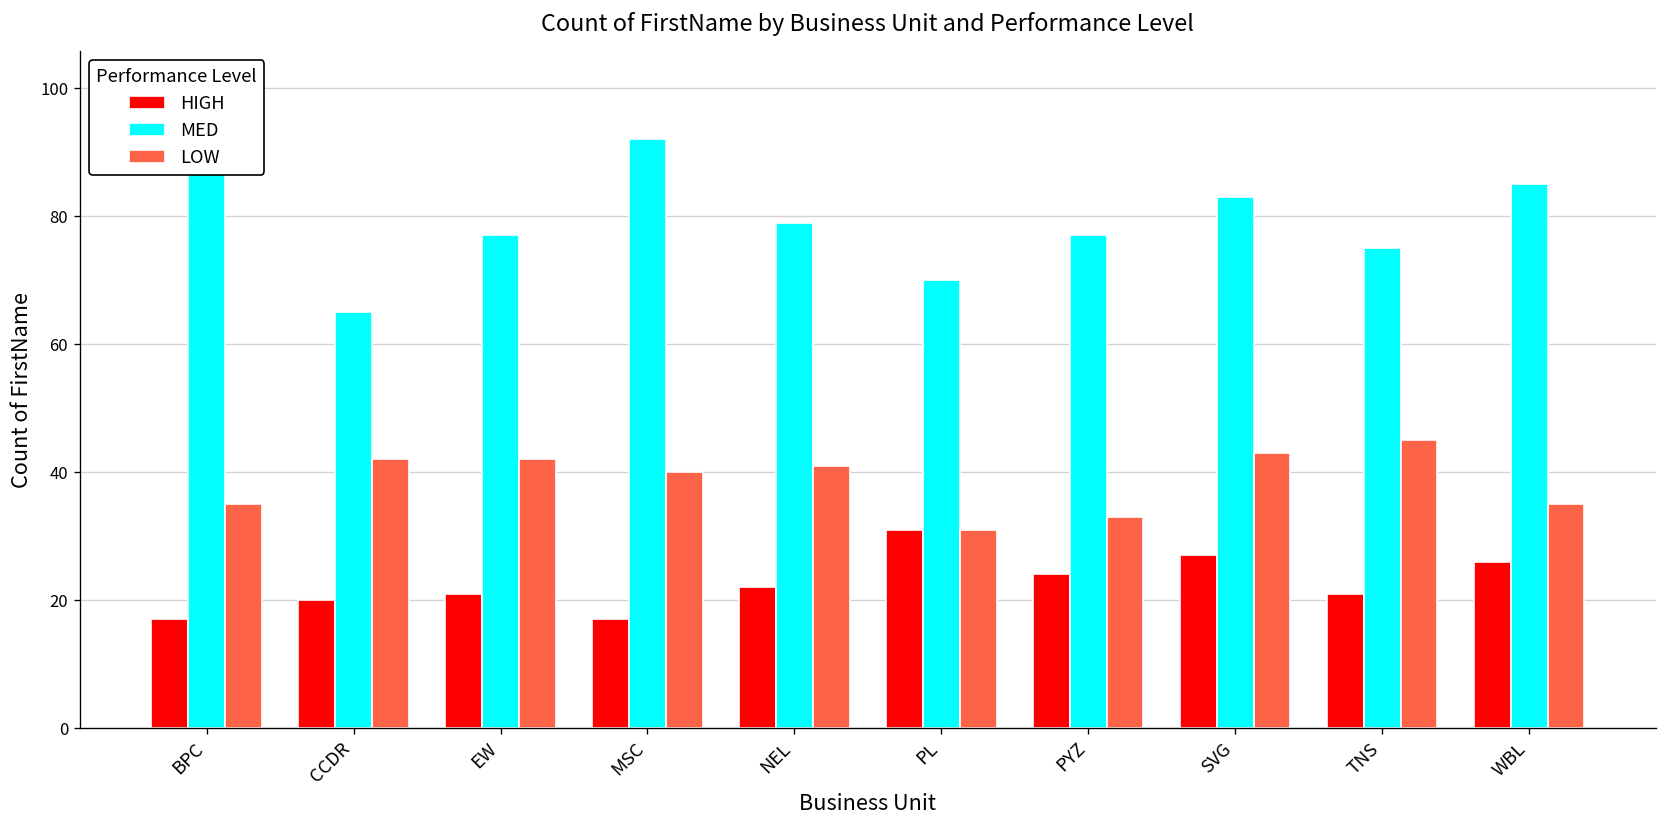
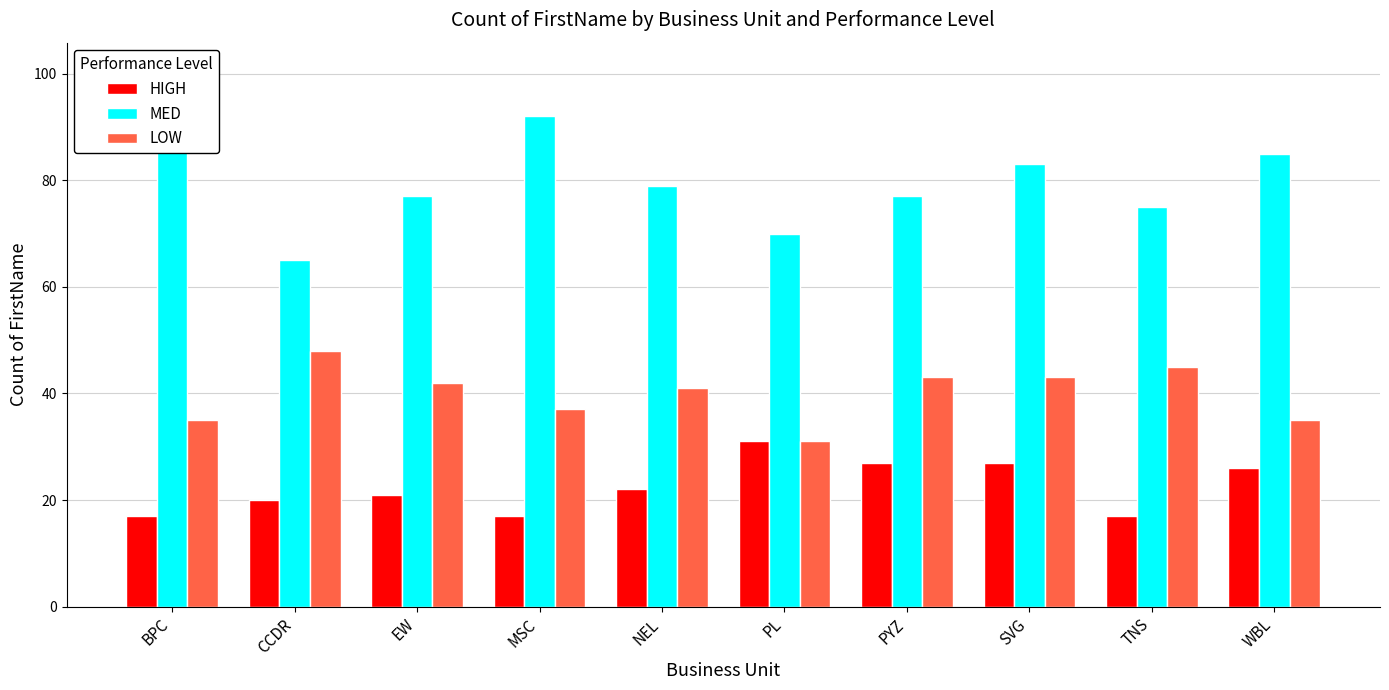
LOW, CCDR: 42 -> 48
LOW, MSC: 40 -> 37
HIGH, PYZ: 24 -> 27
LOW, PYZ: 33 -> 43
HIGH, TNS: 21 -> 17
